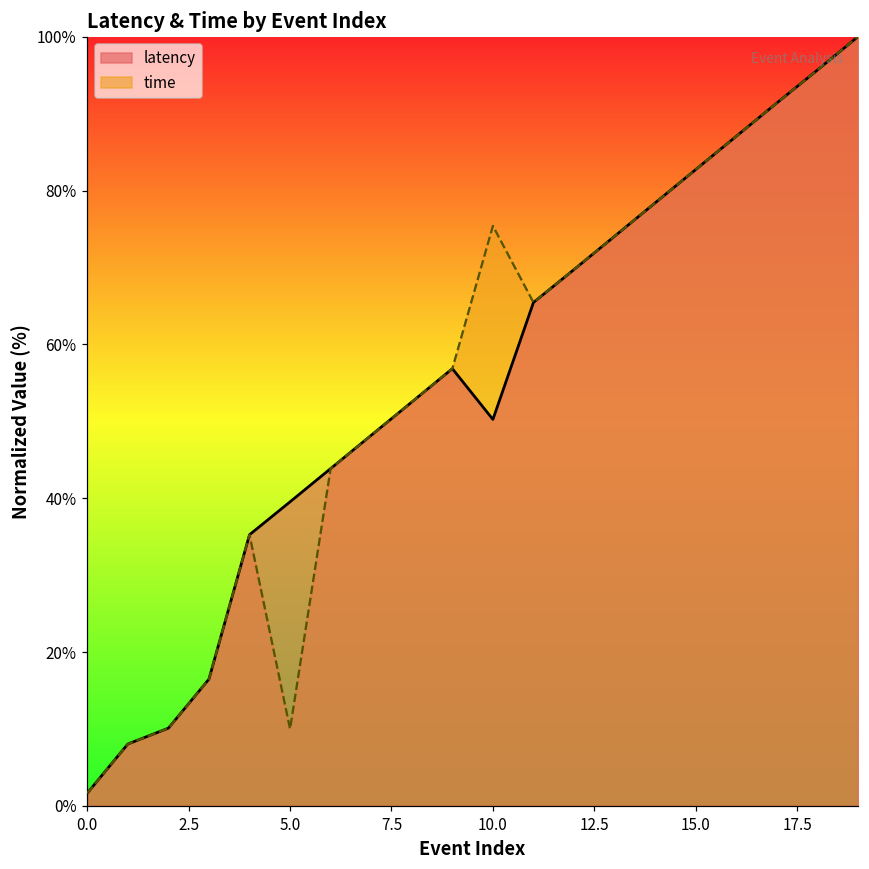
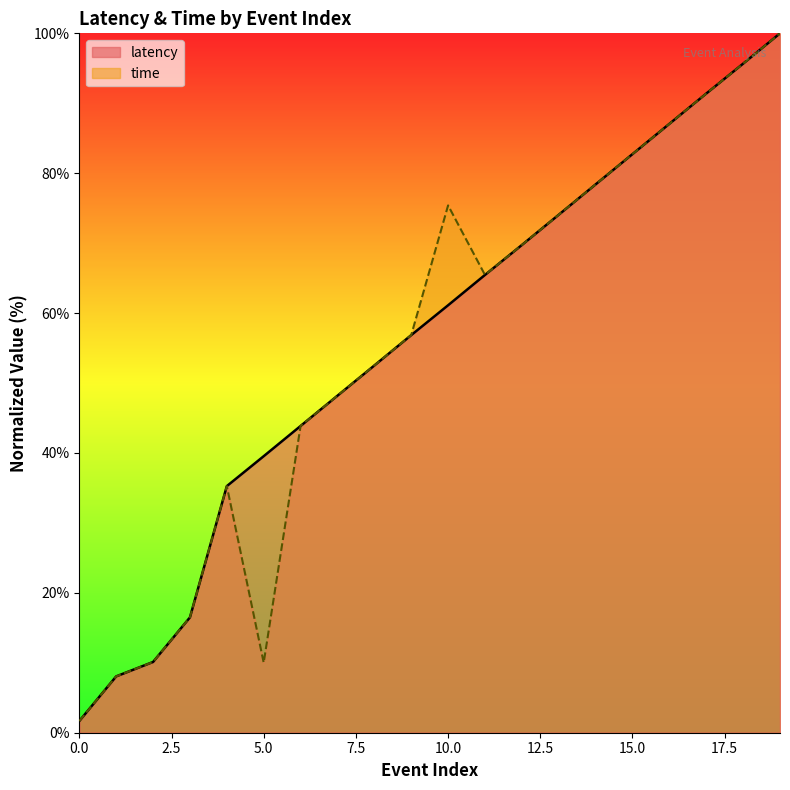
latency, 10.0: 50% -> 61%
